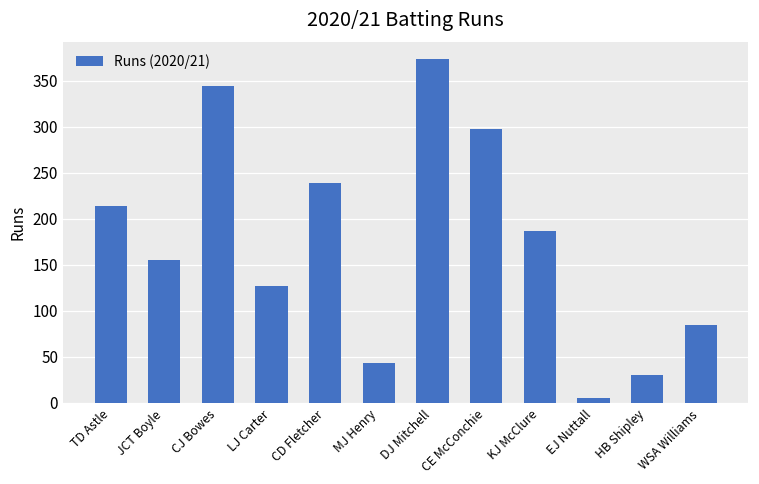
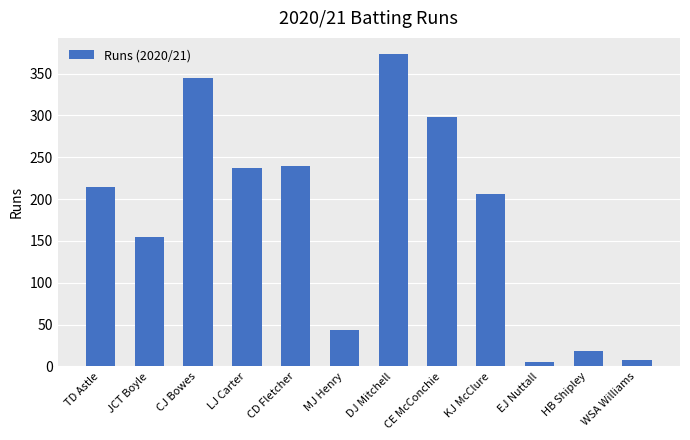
LJ Carter: 130 -> 240
KJ McClure: 190 -> 210
HB Shipley: 30 -> 20
WSA Williams: 90 -> 10
